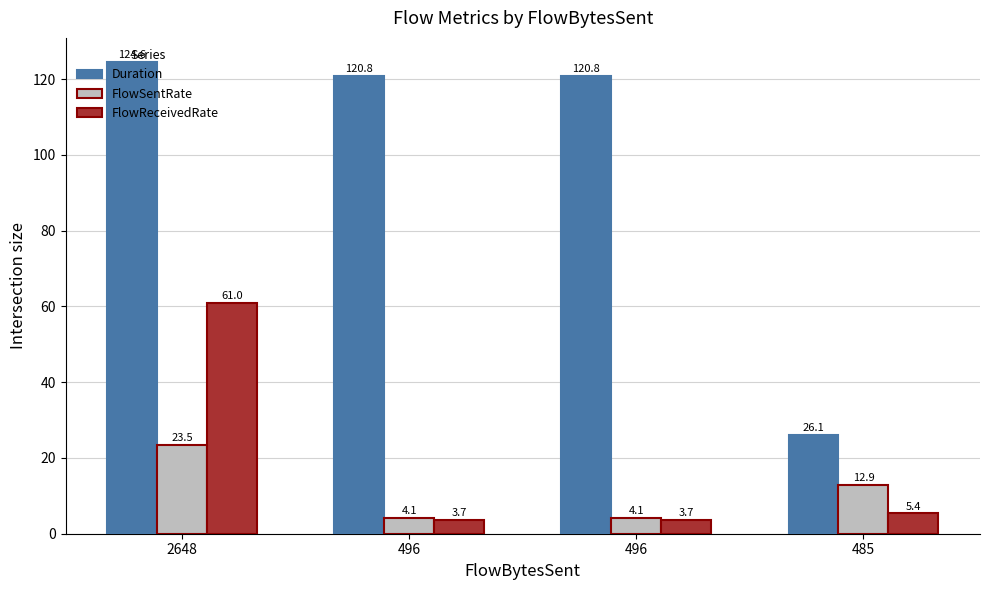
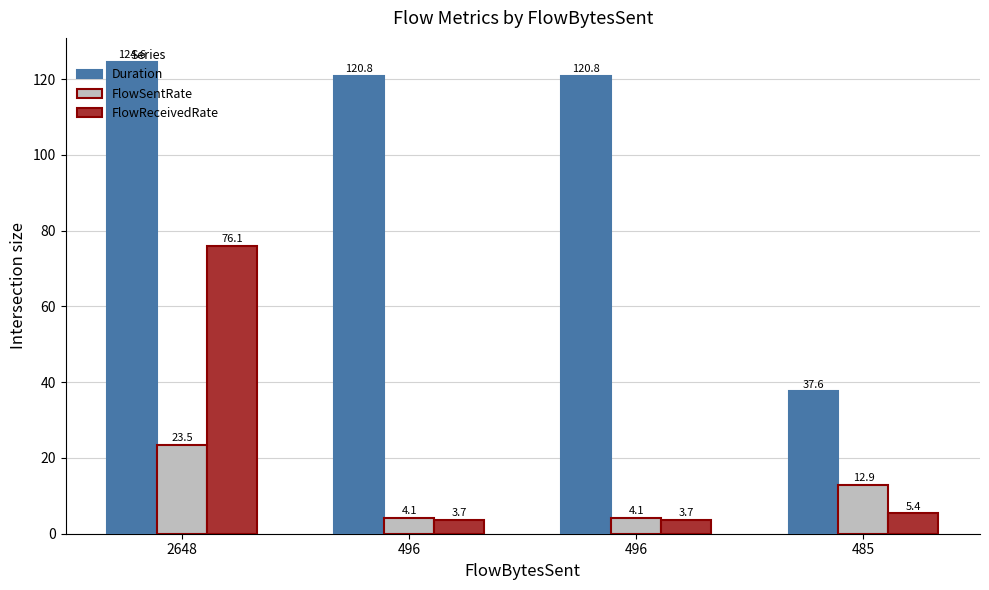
FlowReceivedRate, 2648: 61.0 -> 76.1
Duration, 485: 26.1 -> 37.6
